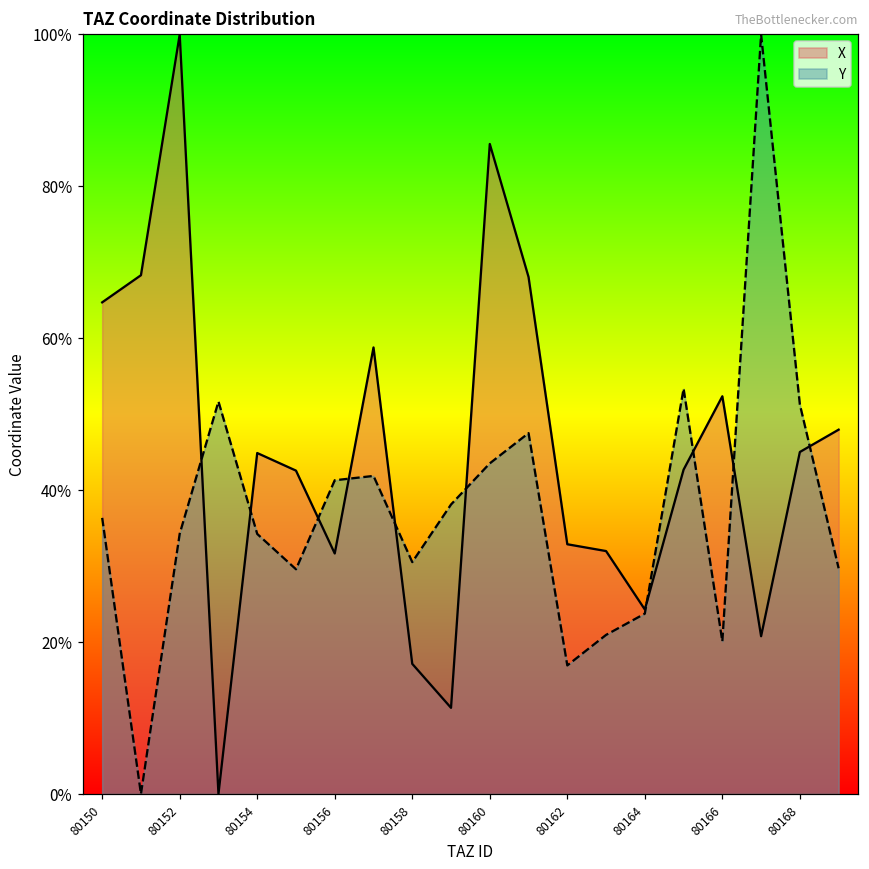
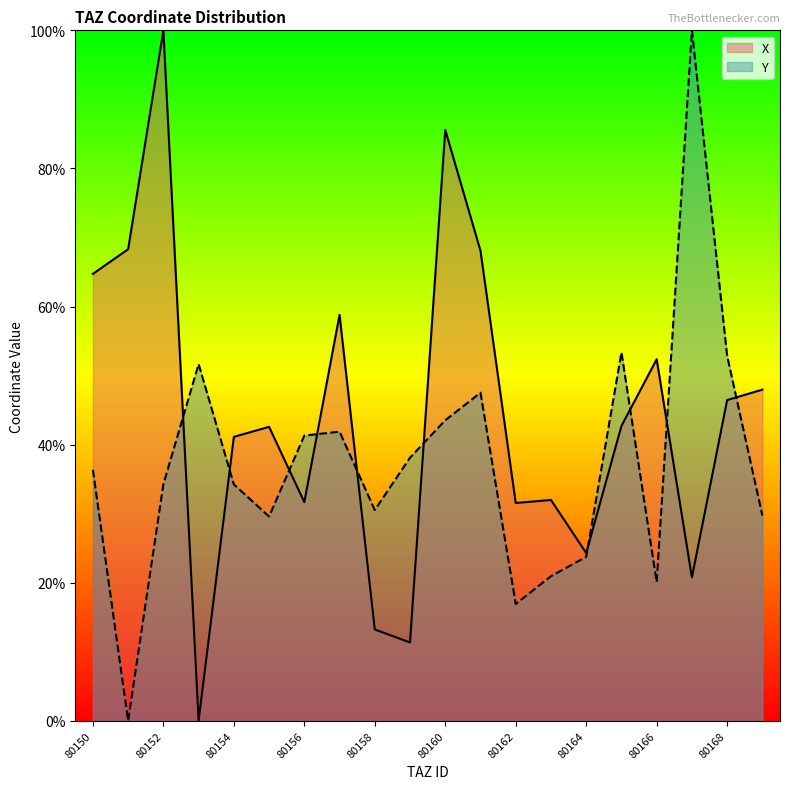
X, 80154: 45% -> 41%
X, 80158: 17% -> 13%
X, 80162: 33% -> 32%
X, 80168: 45% -> 46%
Y, 80168: 51% -> 53%
